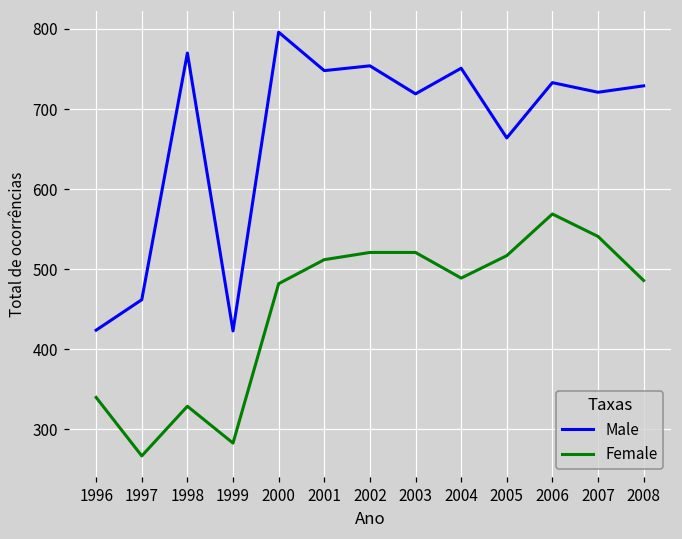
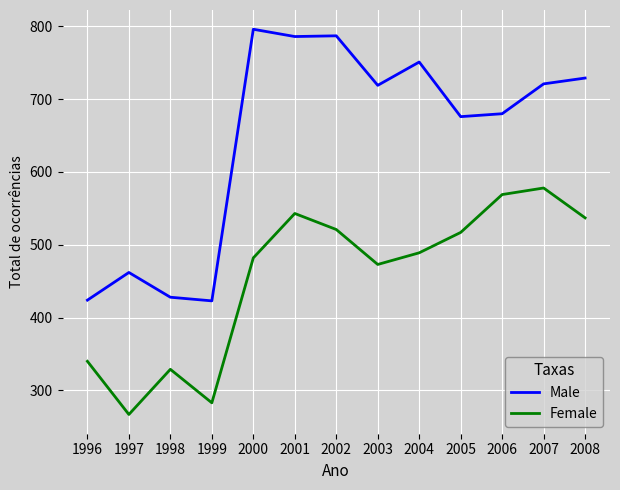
Male, 1998: 770 -> 430
Male, 2001: 750 -> 790
Female, 2001: 510 -> 540
Male, 2002: 750 -> 790
Female, 2003: 520 -> 470
Male, 2005: 660 -> 680
Male, 2006: 730 -> 680
Female, 2007: 540 -> 580
Female, 2008: 490 -> 540
